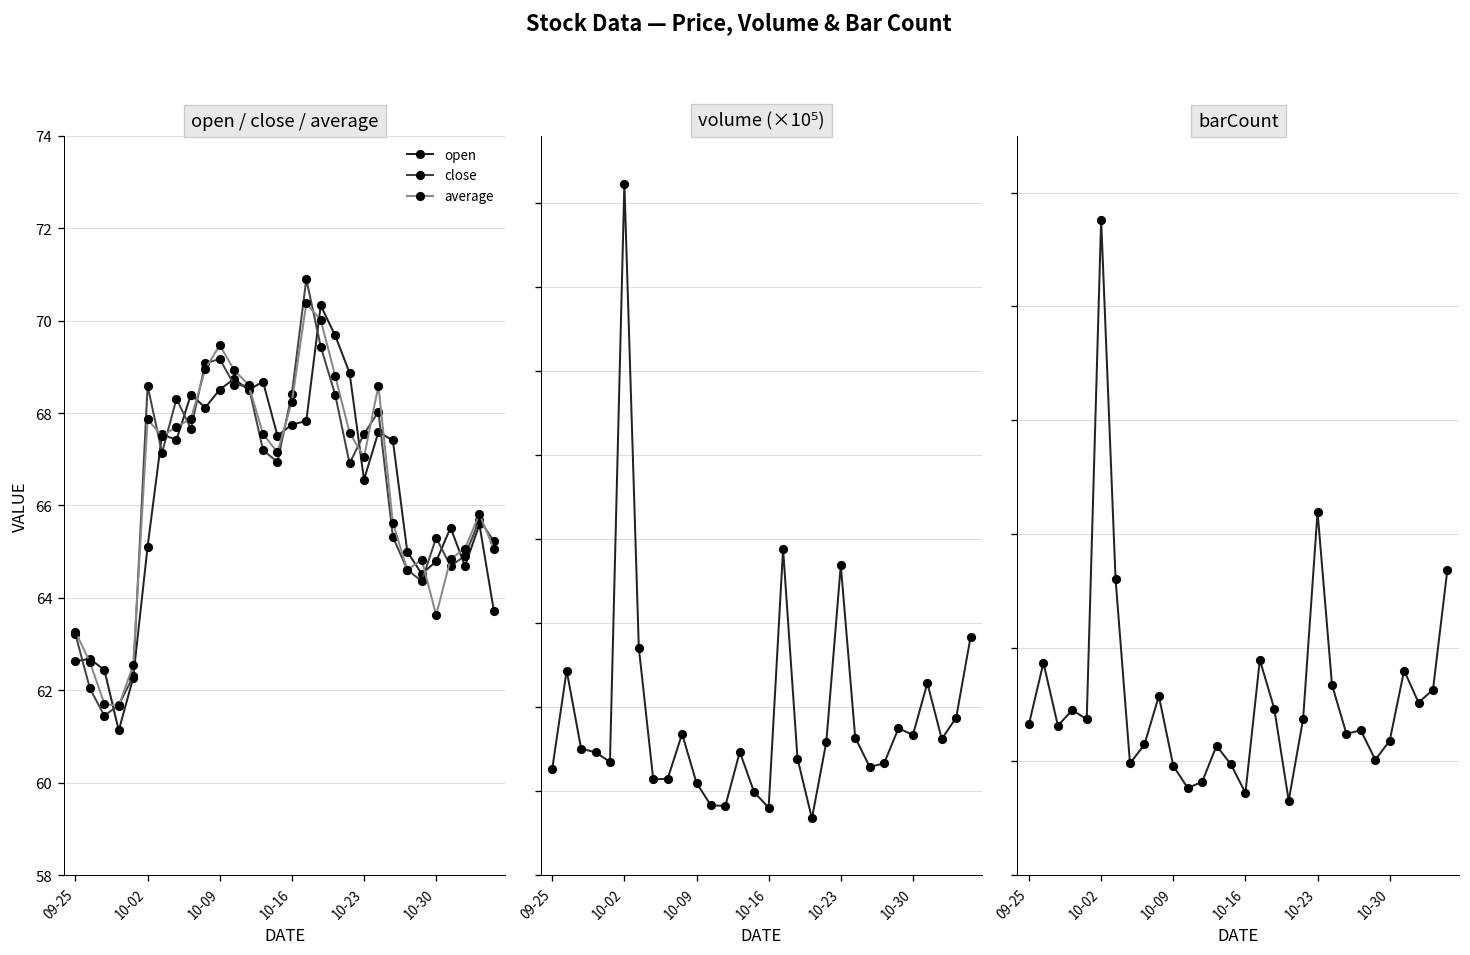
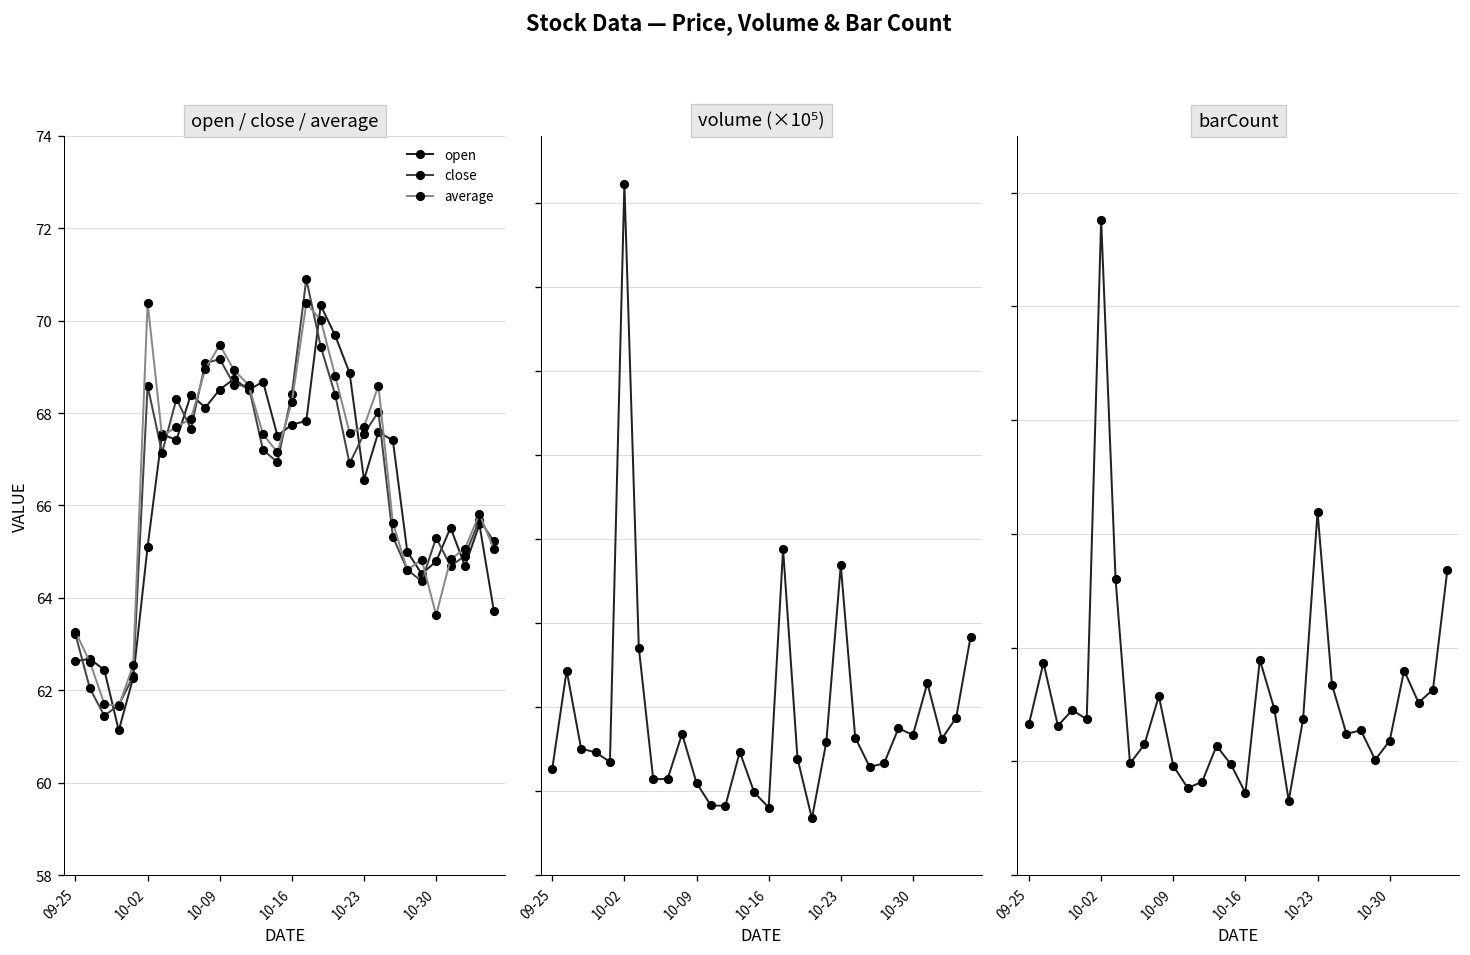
open / close / average, average, 10-02: 67.9 -> 70.4
open / close / average, average, 10-23: 67.0 -> 67.7
